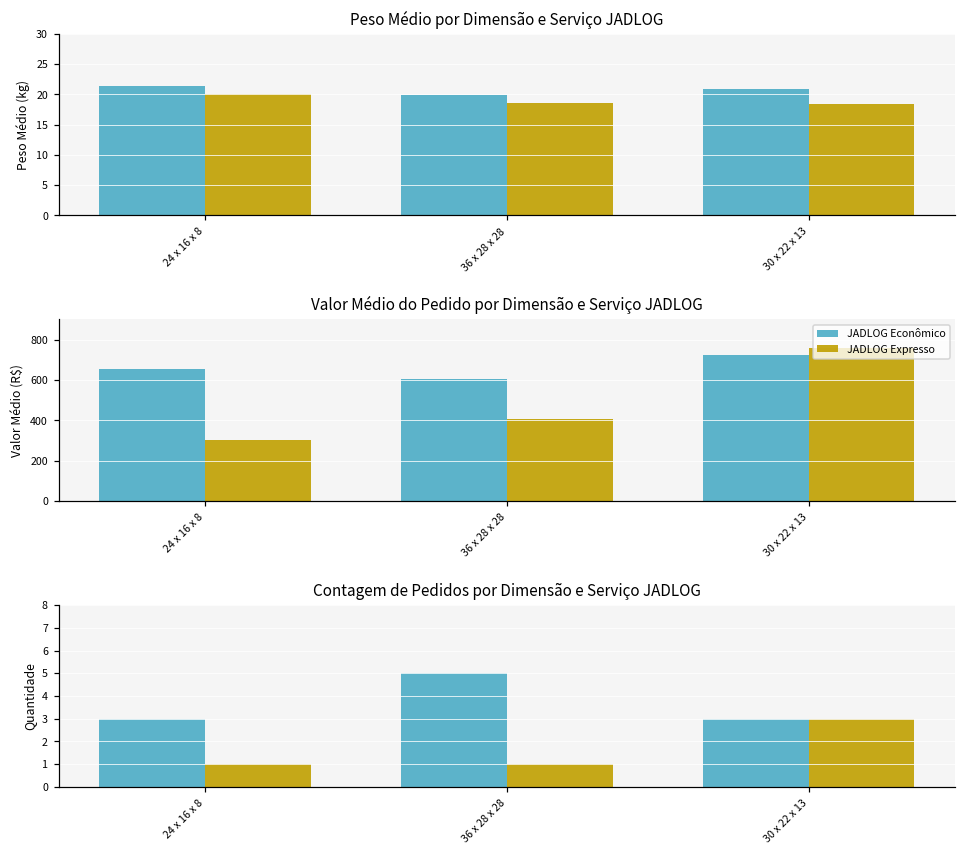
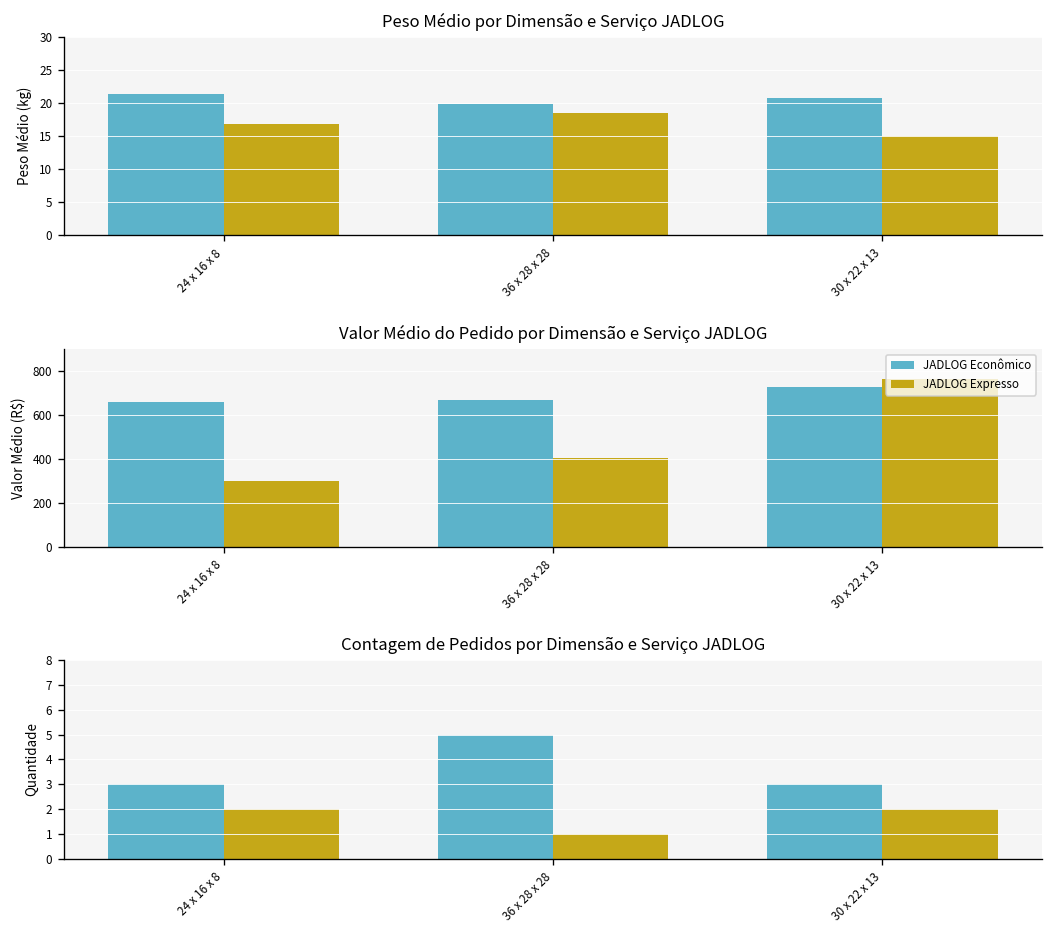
Peso Médio por Dimensão e Serviço JADLOG, JADLOG Expresso, 24 x 16 x 8: 20 -> 17
Peso Médio por Dimensão e Serviço JADLOG, JADLOG Expresso, 30 x 22 x 13: 18 -> 15
Valor Médio do Pedido por Dimensão e Serviço JADLOG, JADLOG Econômico, 36 x 28 x 28: 600 -> 670
Contagem de Pedidos por Dimensão e Serviço JADLOG, JADLOG Expresso, 24 x 16 x 8: 1 -> 2
Contagem de Pedidos por Dimensão e Serviço JADLOG, JADLOG Expresso, 30 x 22 x 13: 3 -> 2
